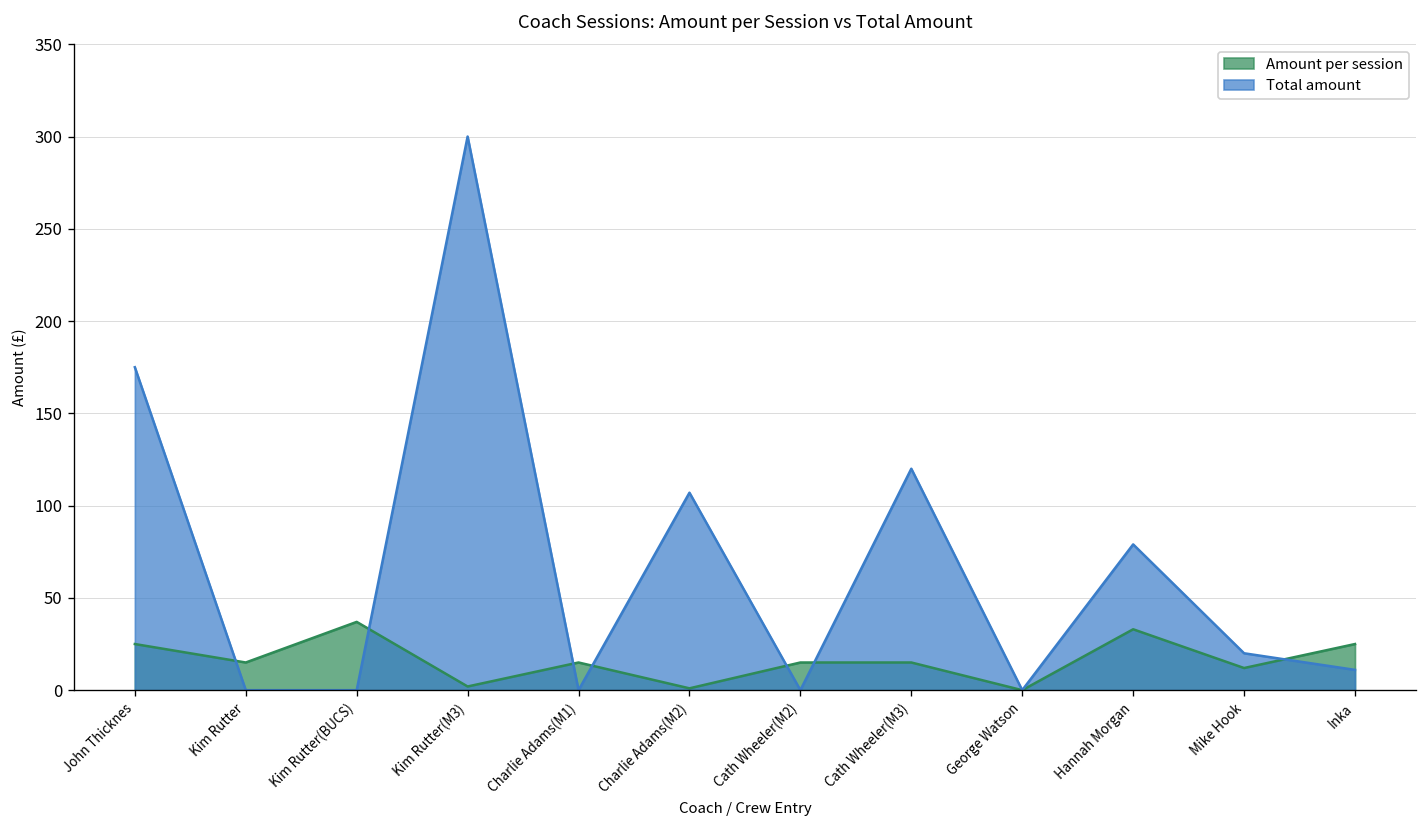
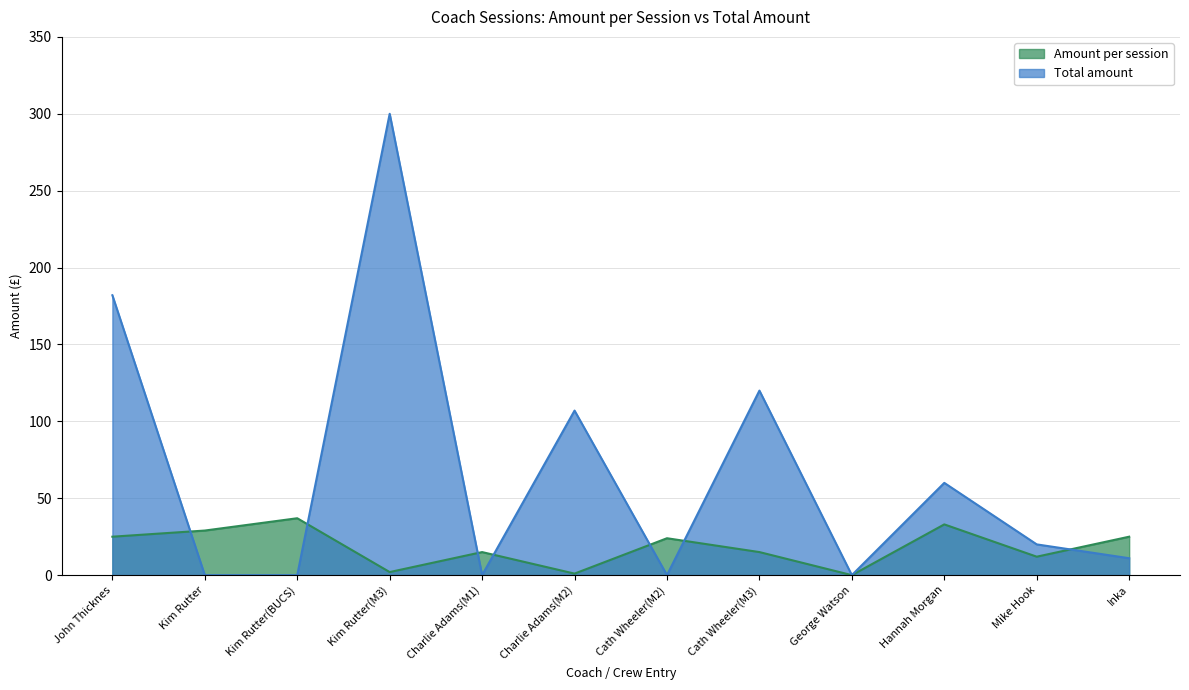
Total amount, John Thicknes: 175 -> 182
Amount per session, Kim Rutter: 15 -> 29
Amount per session, Cath Wheeler(M2): 15 -> 24
Total amount, Hannah Morgan: 79 -> 60
